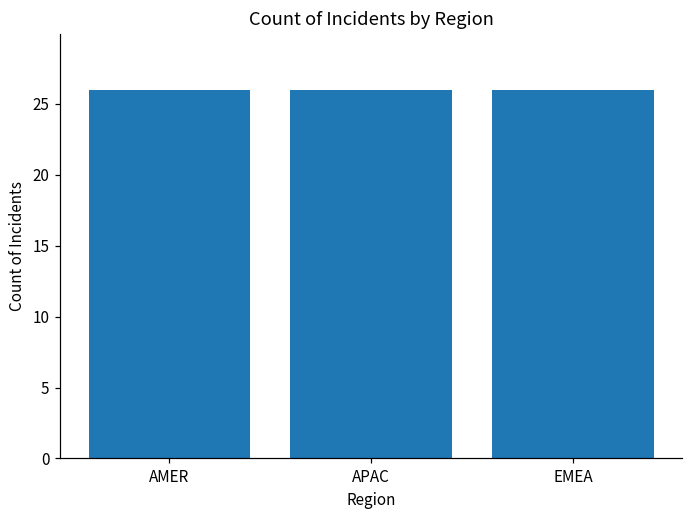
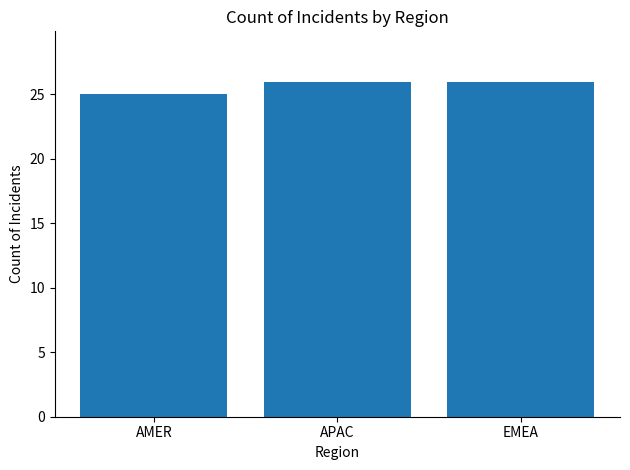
AMER: 26 -> 25
